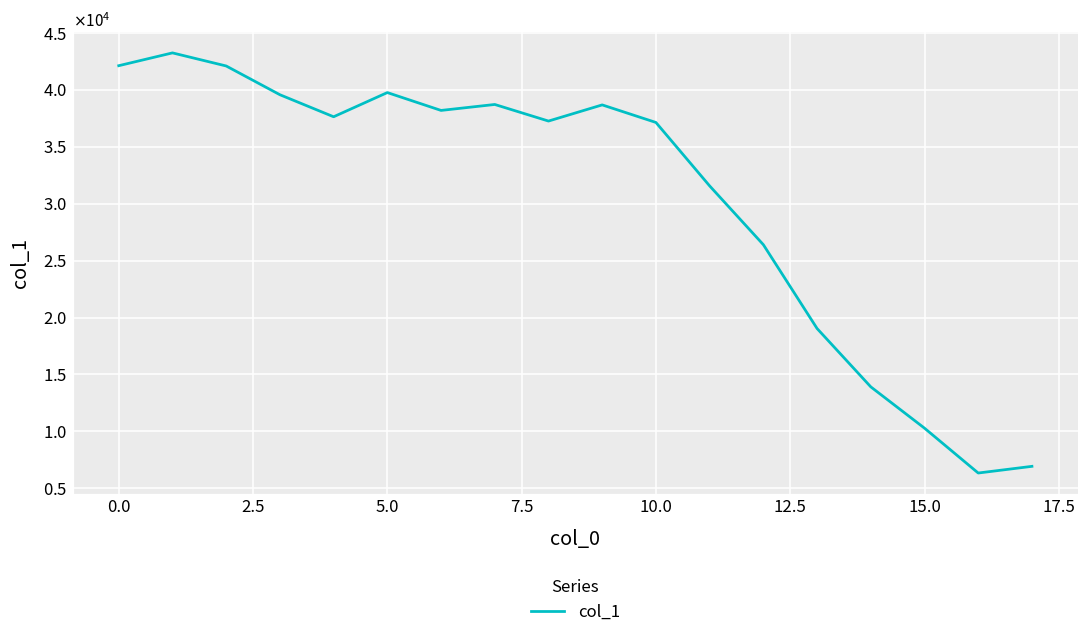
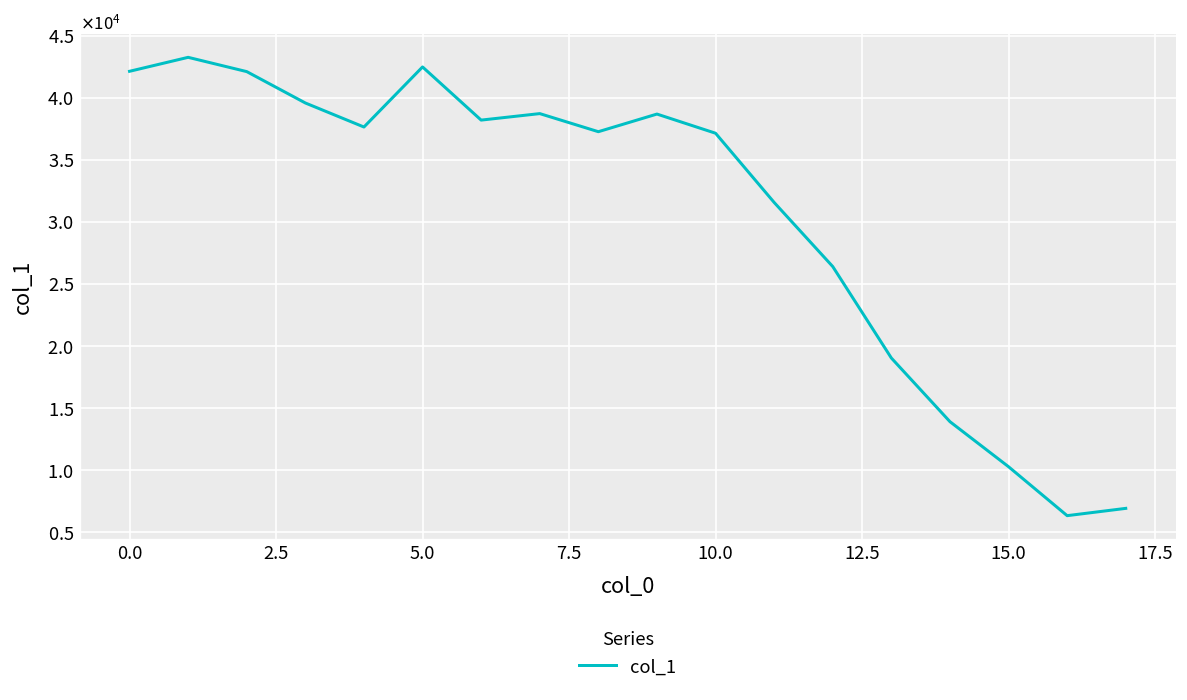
5.0: 39800 -> 42500
